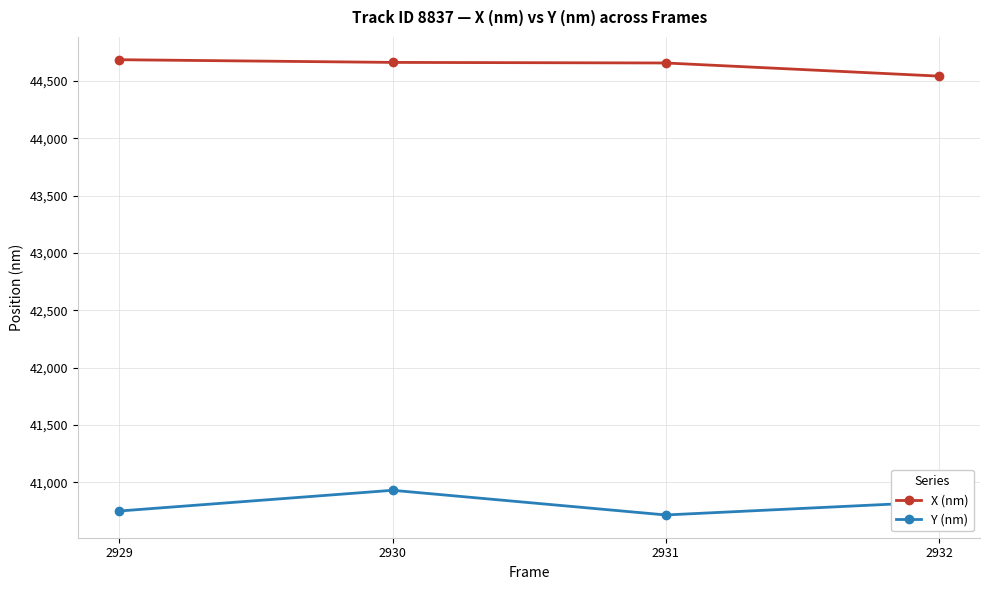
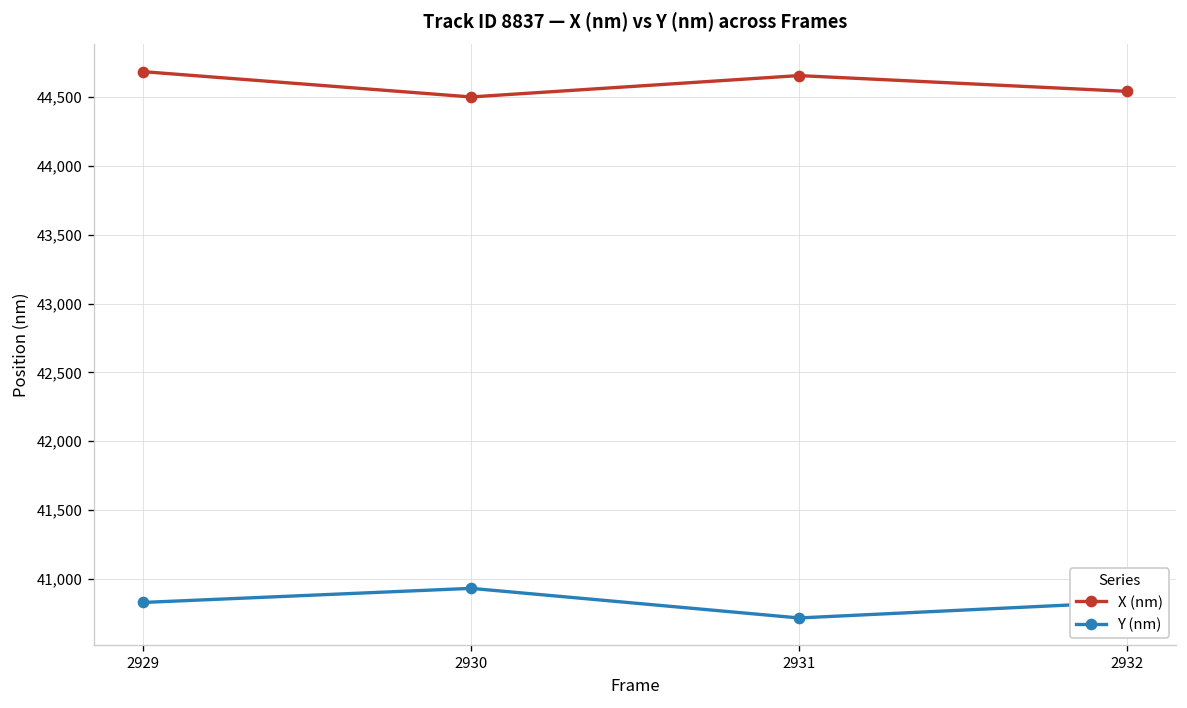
Y (nm), 2929: 40,750 -> 40,830
X (nm), 2930: 44,660 -> 44,500
